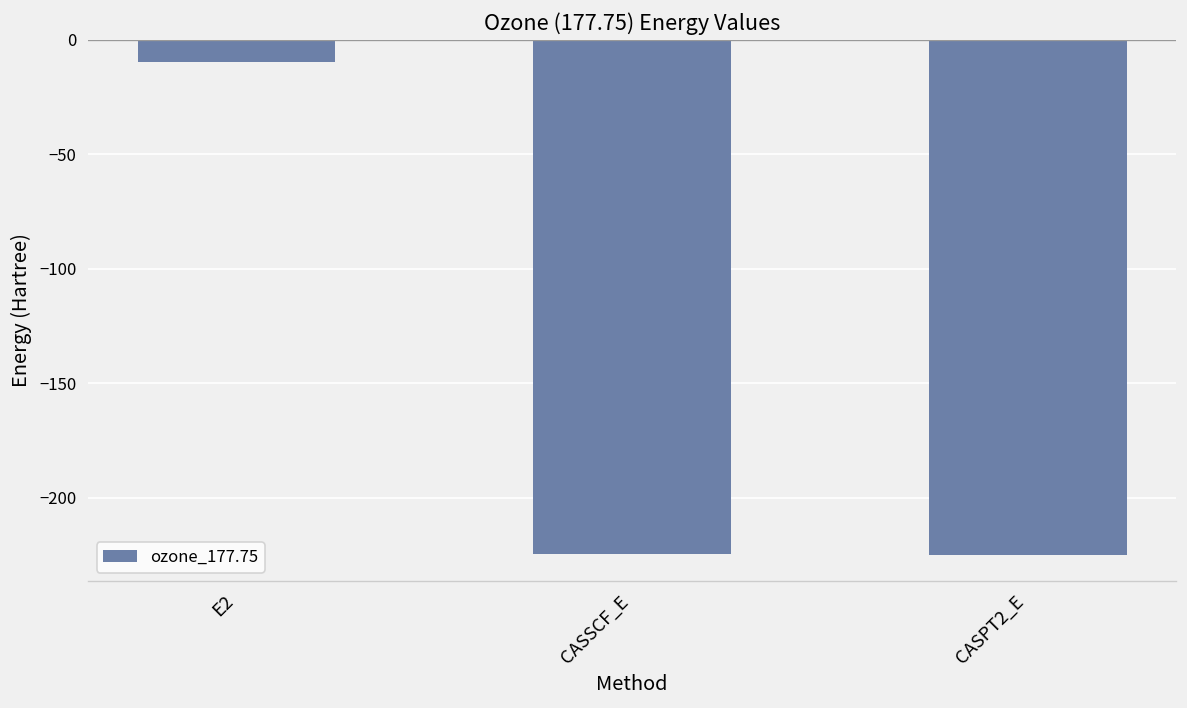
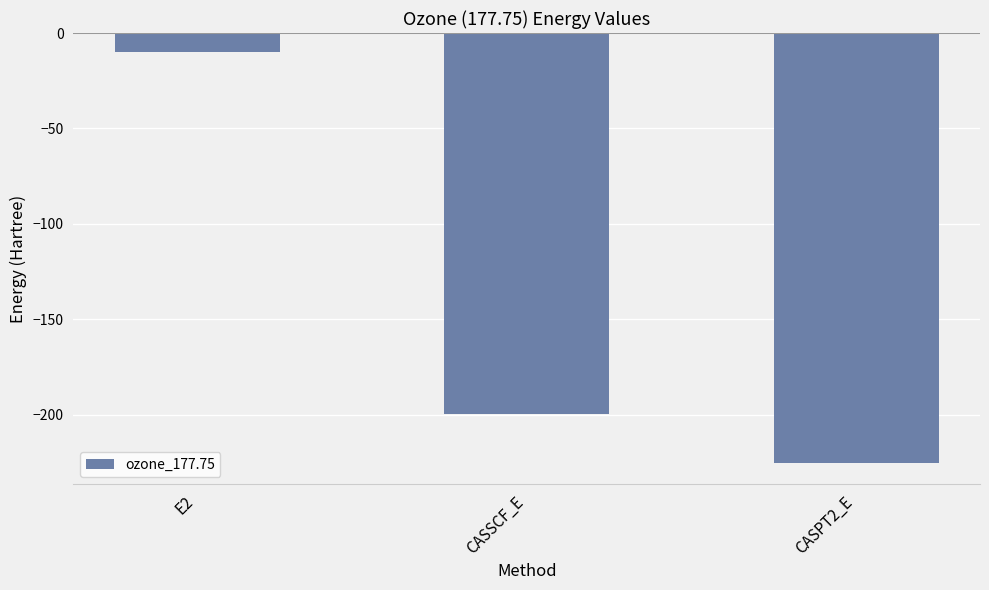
CASSCF_E: -224 -> -199
